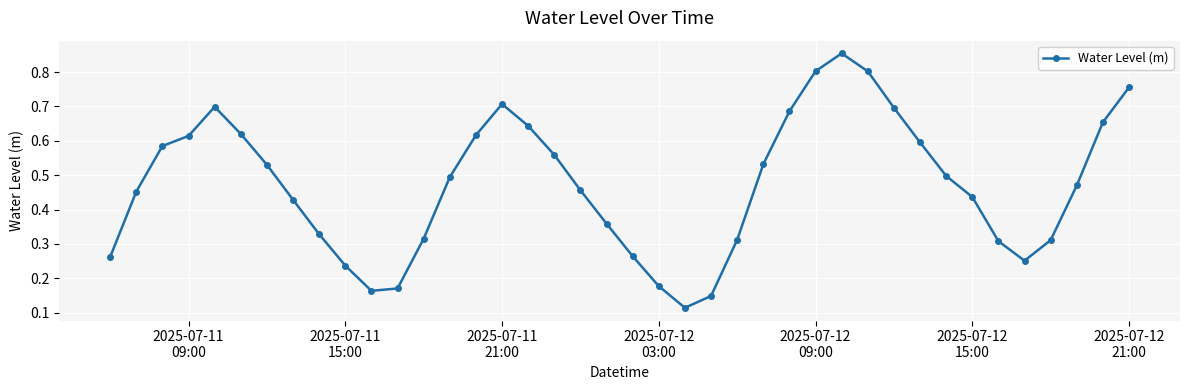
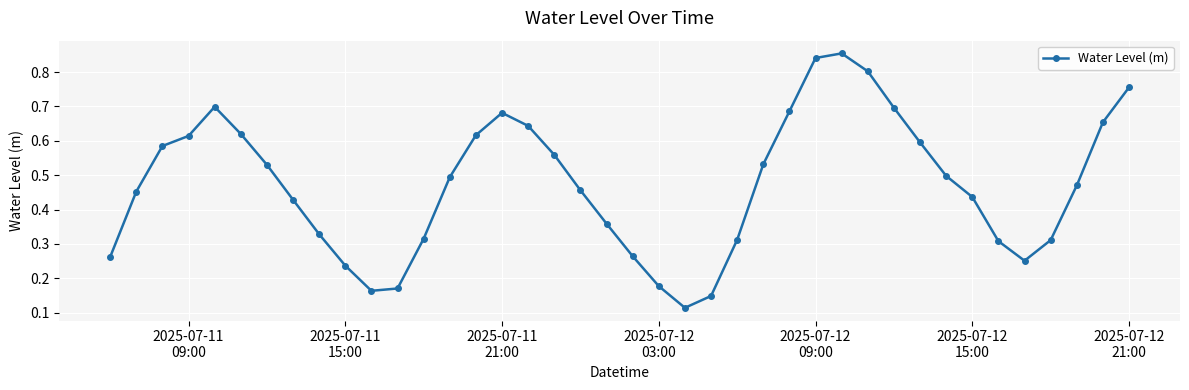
2025-07-11 21:00: 0.71 -> 0.68
2025-07-12 09:00: 0.80 -> 0.84
